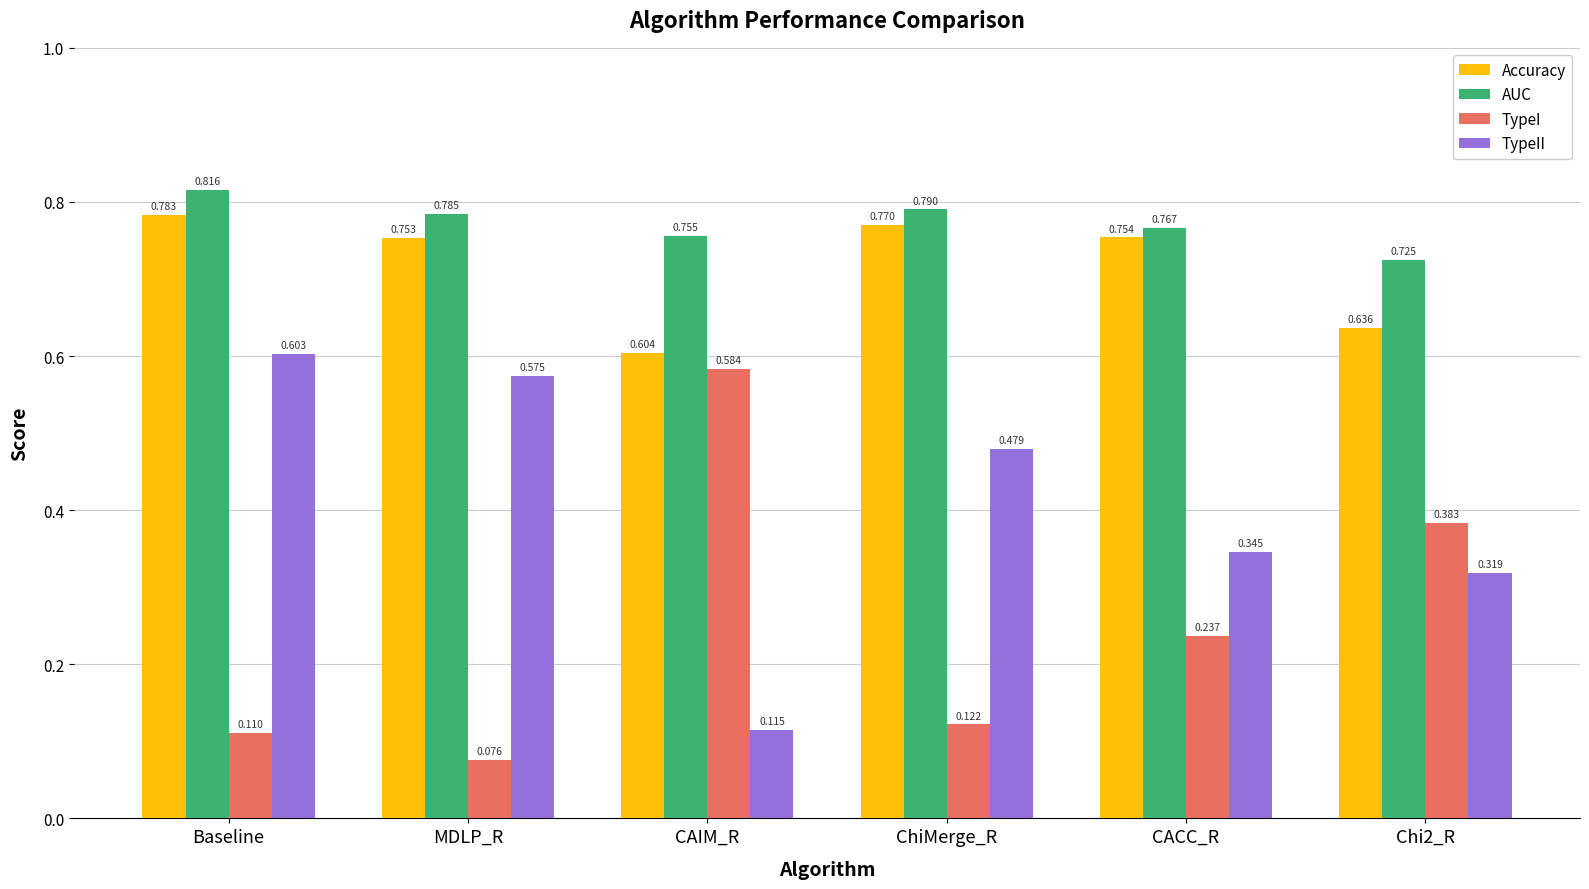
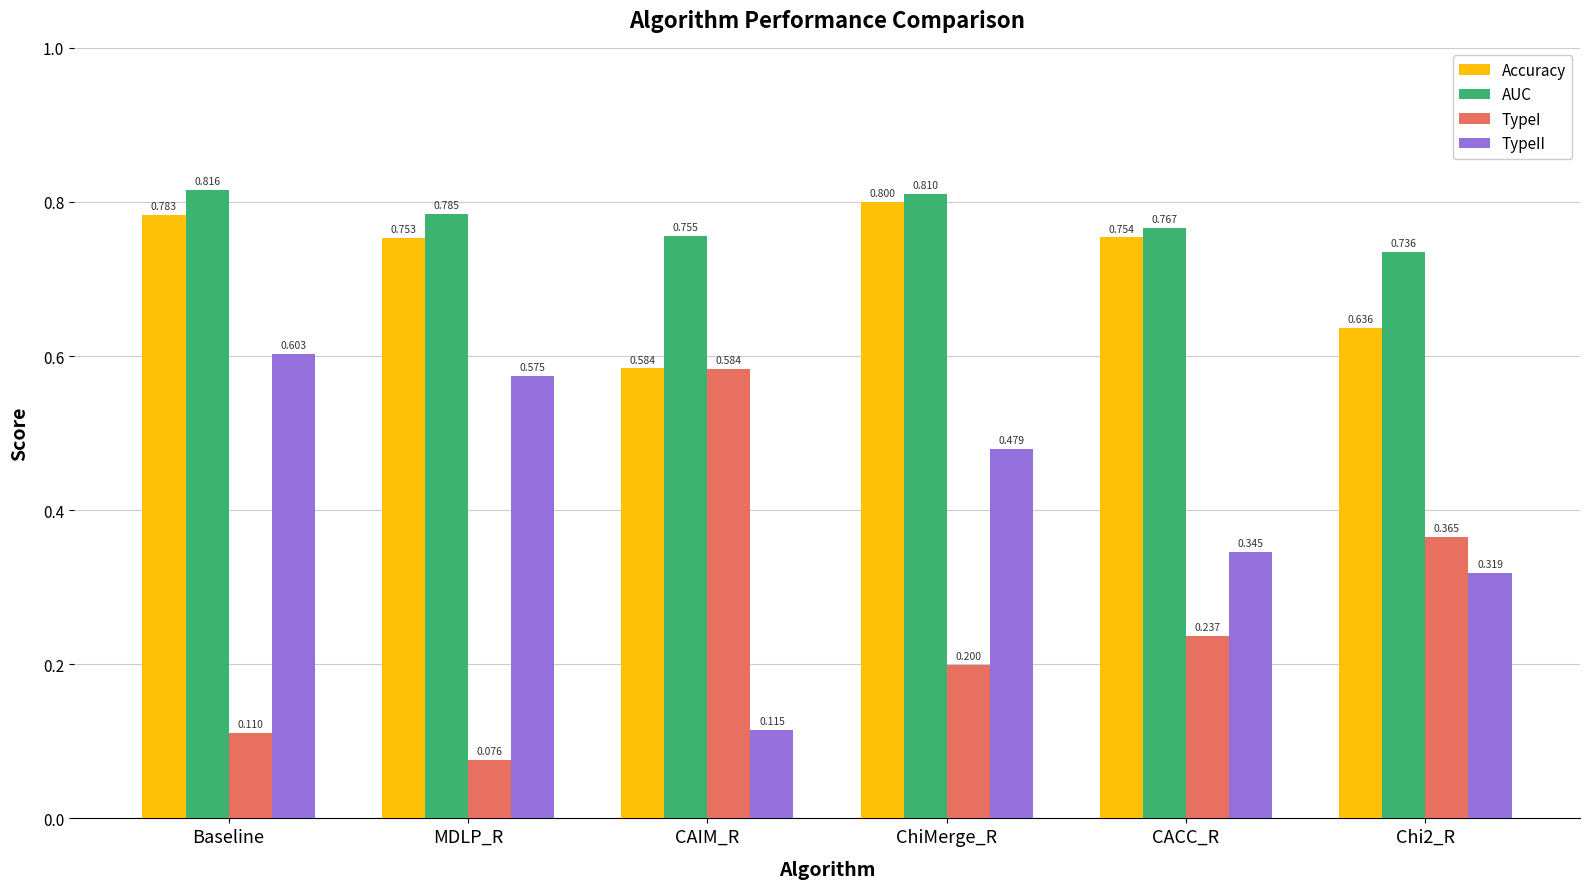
Accuracy, CAIM_R: 0.604 -> 0.584
Accuracy, ChiMerge_R: 0.770 -> 0.800
AUC, ChiMerge_R: 0.790 -> 0.810
TypeI, ChiMerge_R: 0.122 -> 0.200
AUC, Chi2_R: 0.725 -> 0.736
TypeI, Chi2_R: 0.383 -> 0.365
